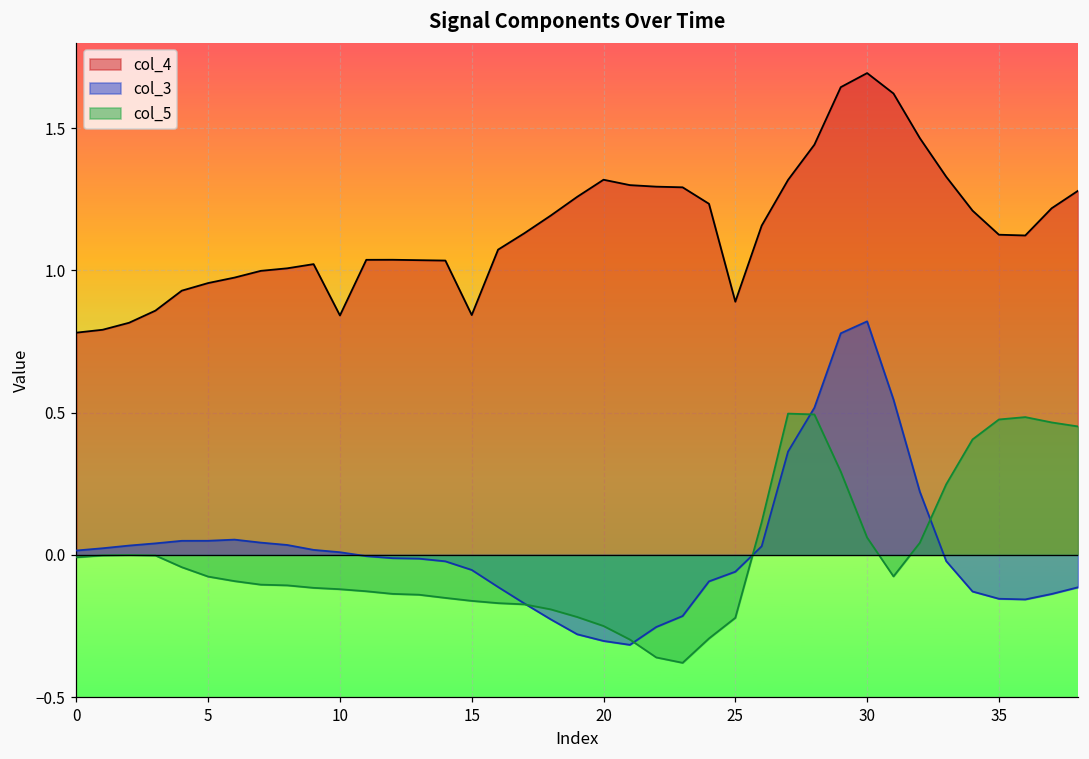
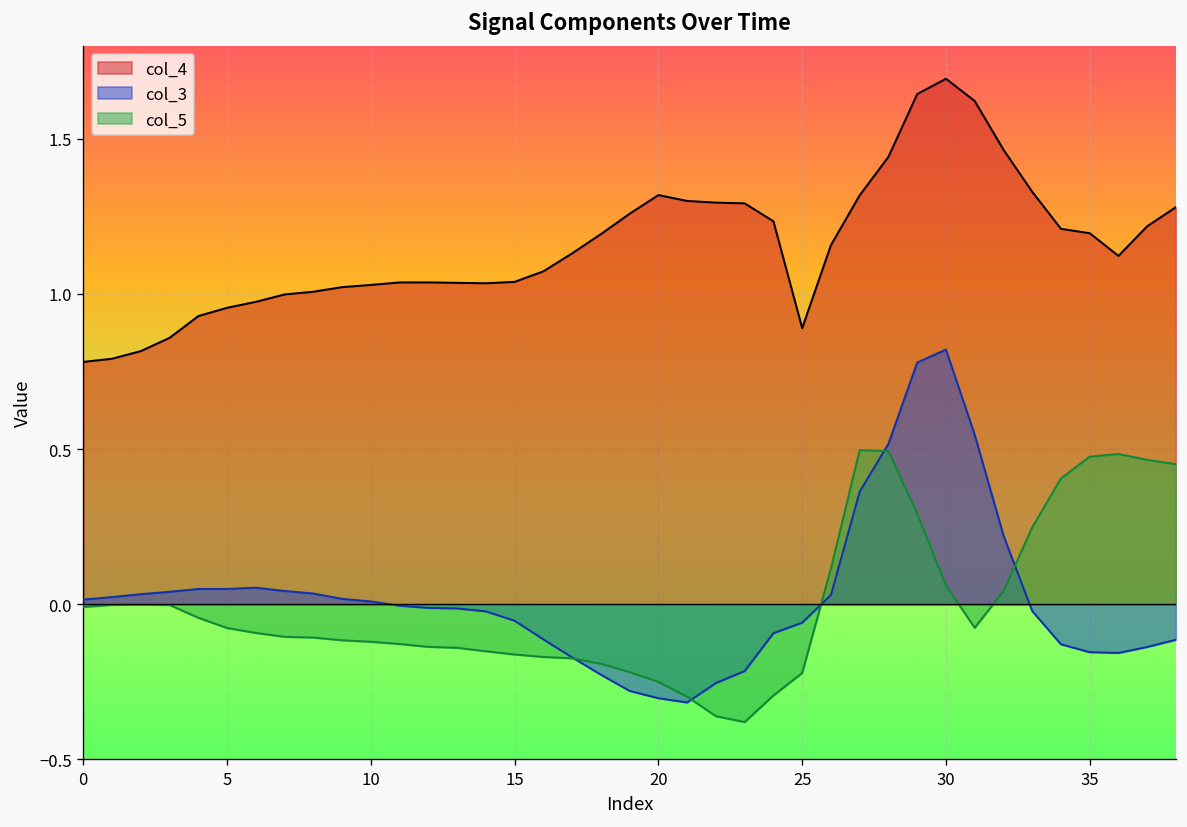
col_4, 10: 0.84 -> 1.03
col_4, 15: 0.84 -> 1.04
col_4, 35: 1.13 -> 1.20
